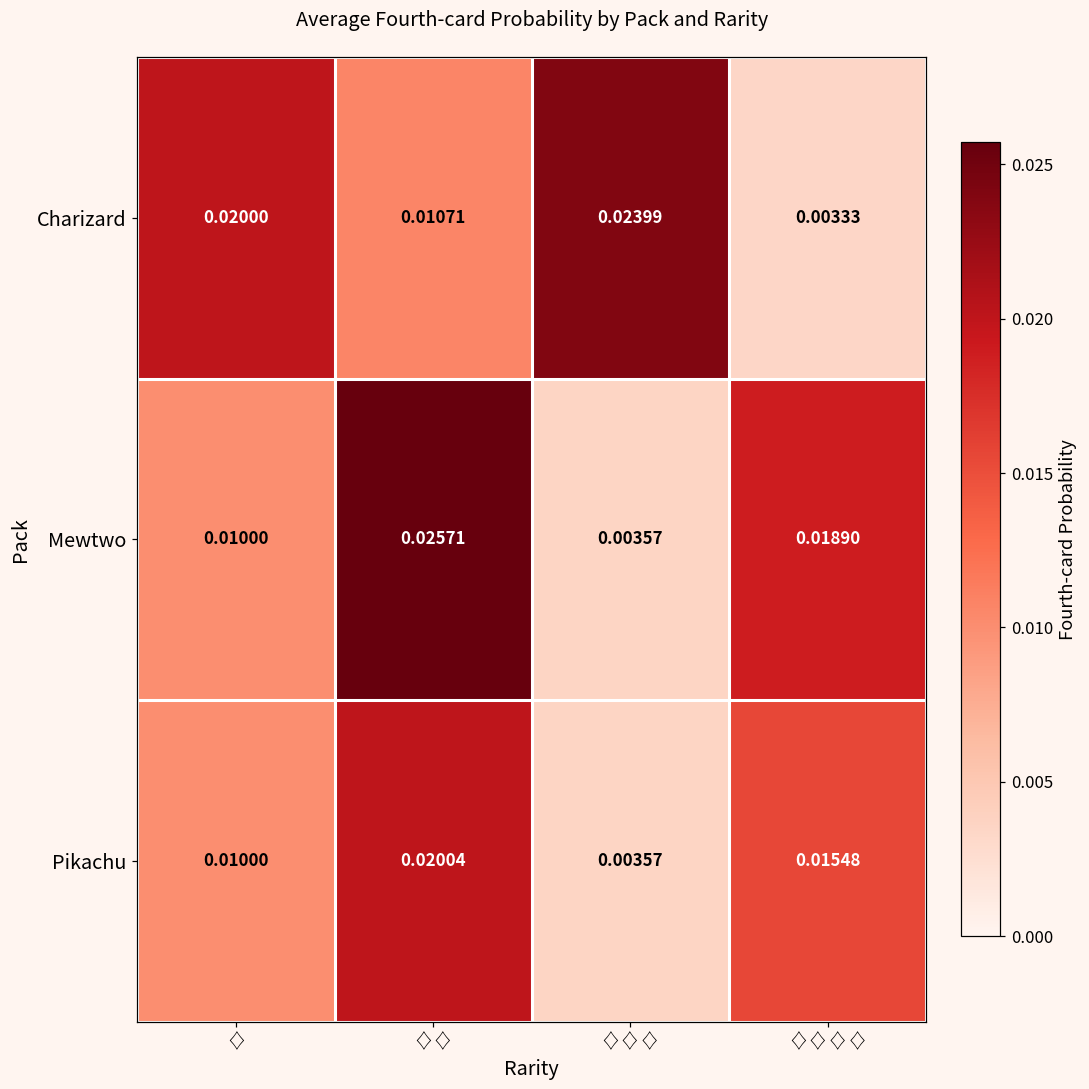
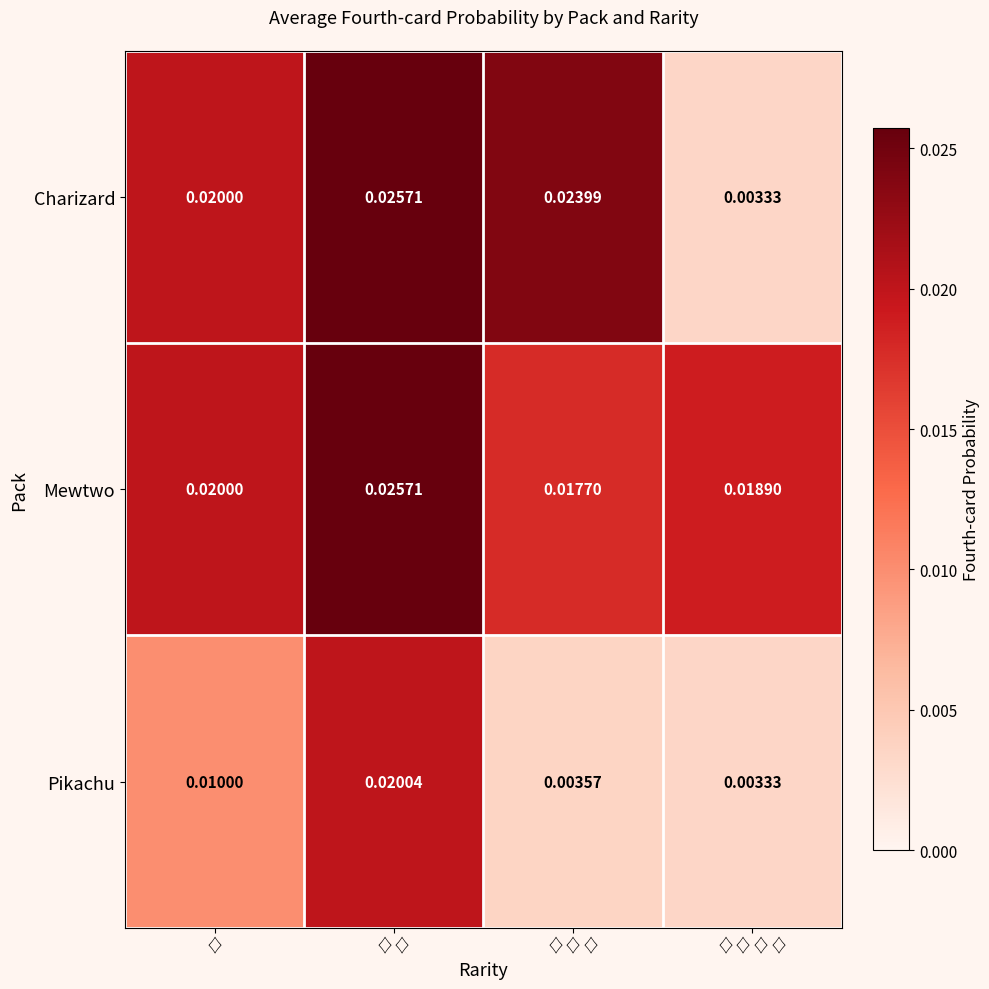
Charizard, ♢♢: 0.01071 -> 0.02571
Mewtwo, ♢: 0.01000 -> 0.02000
Mewtwo, ♢♢♢: 0.00357 -> 0.01770
Pikachu, ♢♢♢♢: 0.01548 -> 0.00333
